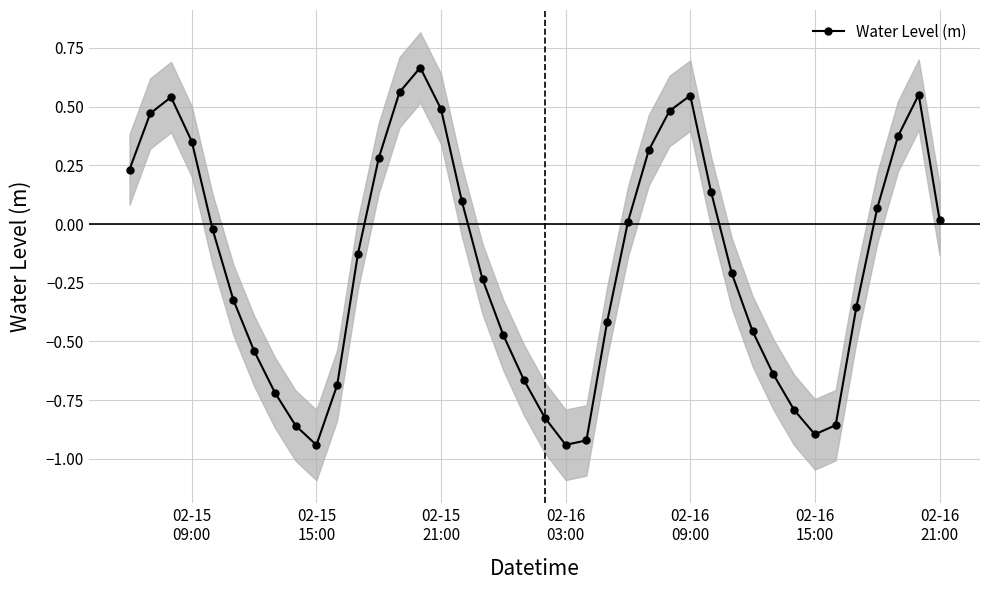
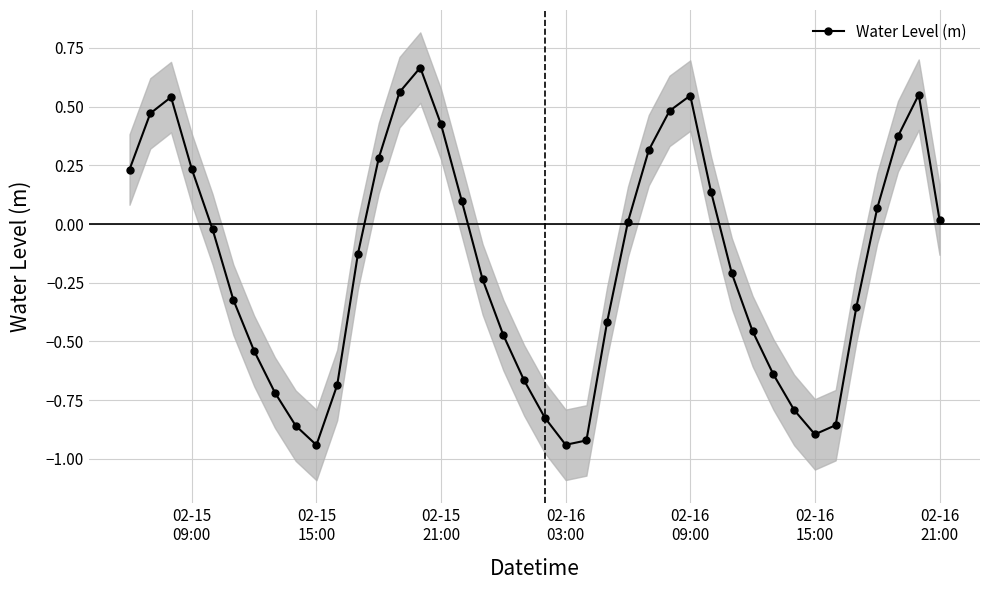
Water Level (m), 02-15 09:00: 0.35 -> 0.23
Water Level (m), 02-15 21:00: 0.49 -> 0.42
